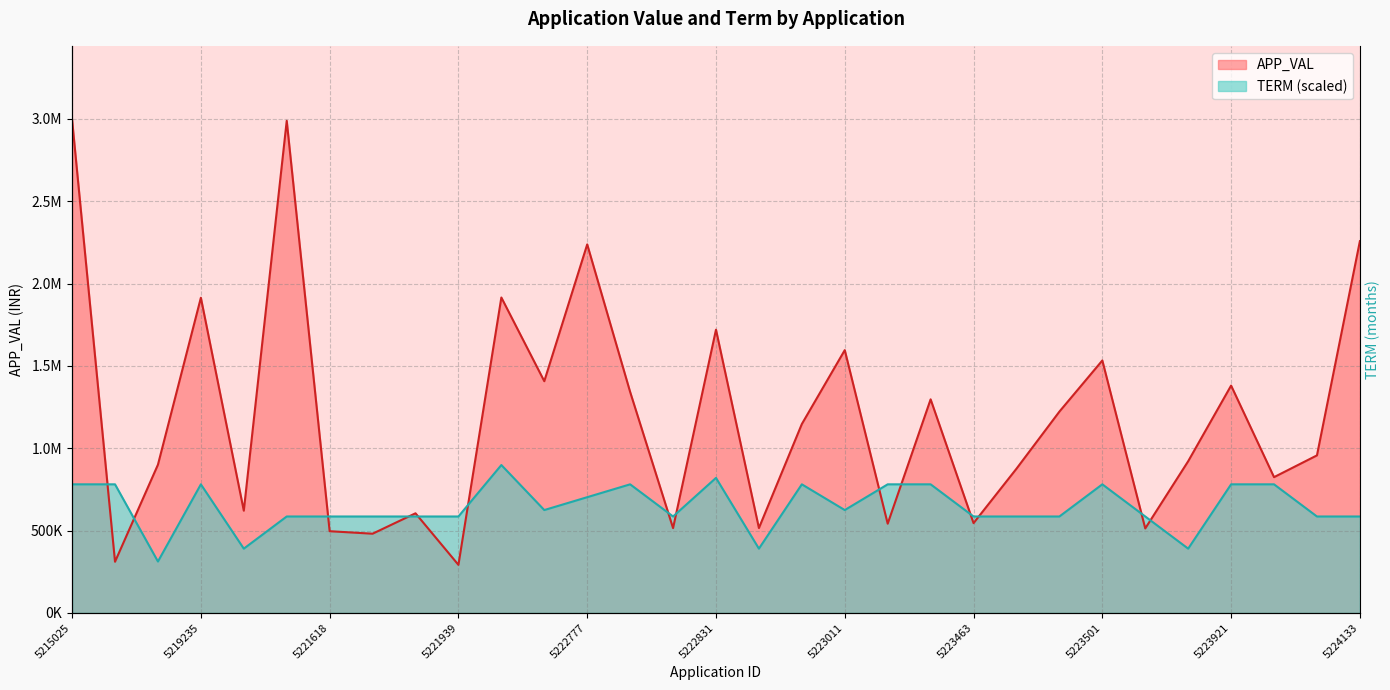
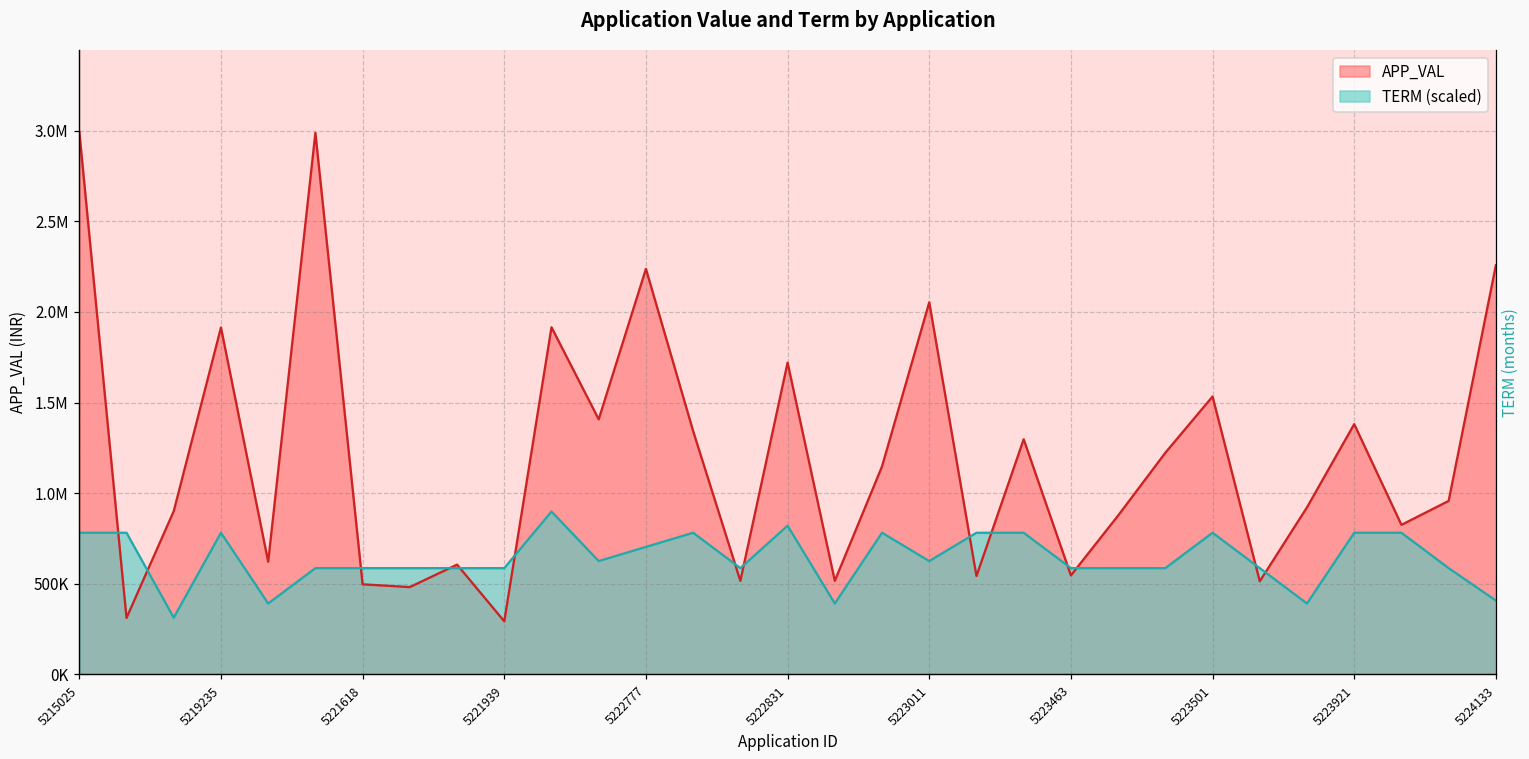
APP_VAL, 5223011: 1600000 -> 2050000
TERM (scaled), 5224133: 590000 -> 410000
